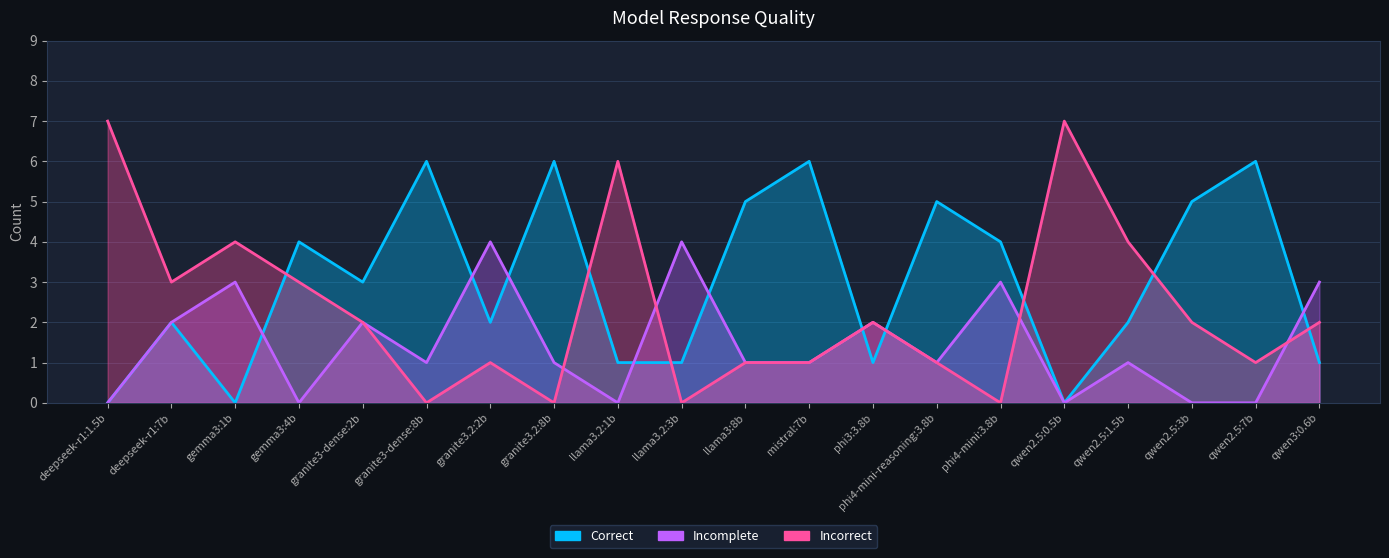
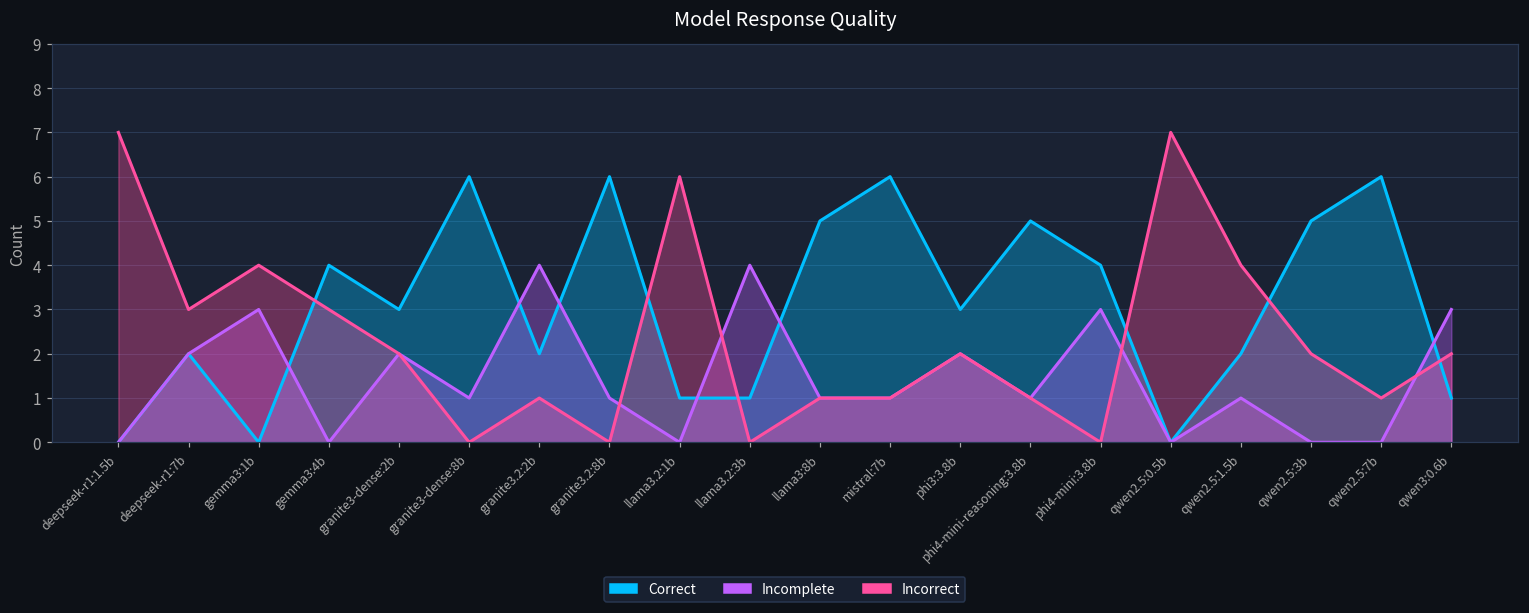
Correct, phi3:3.8b: 1 -> 3
